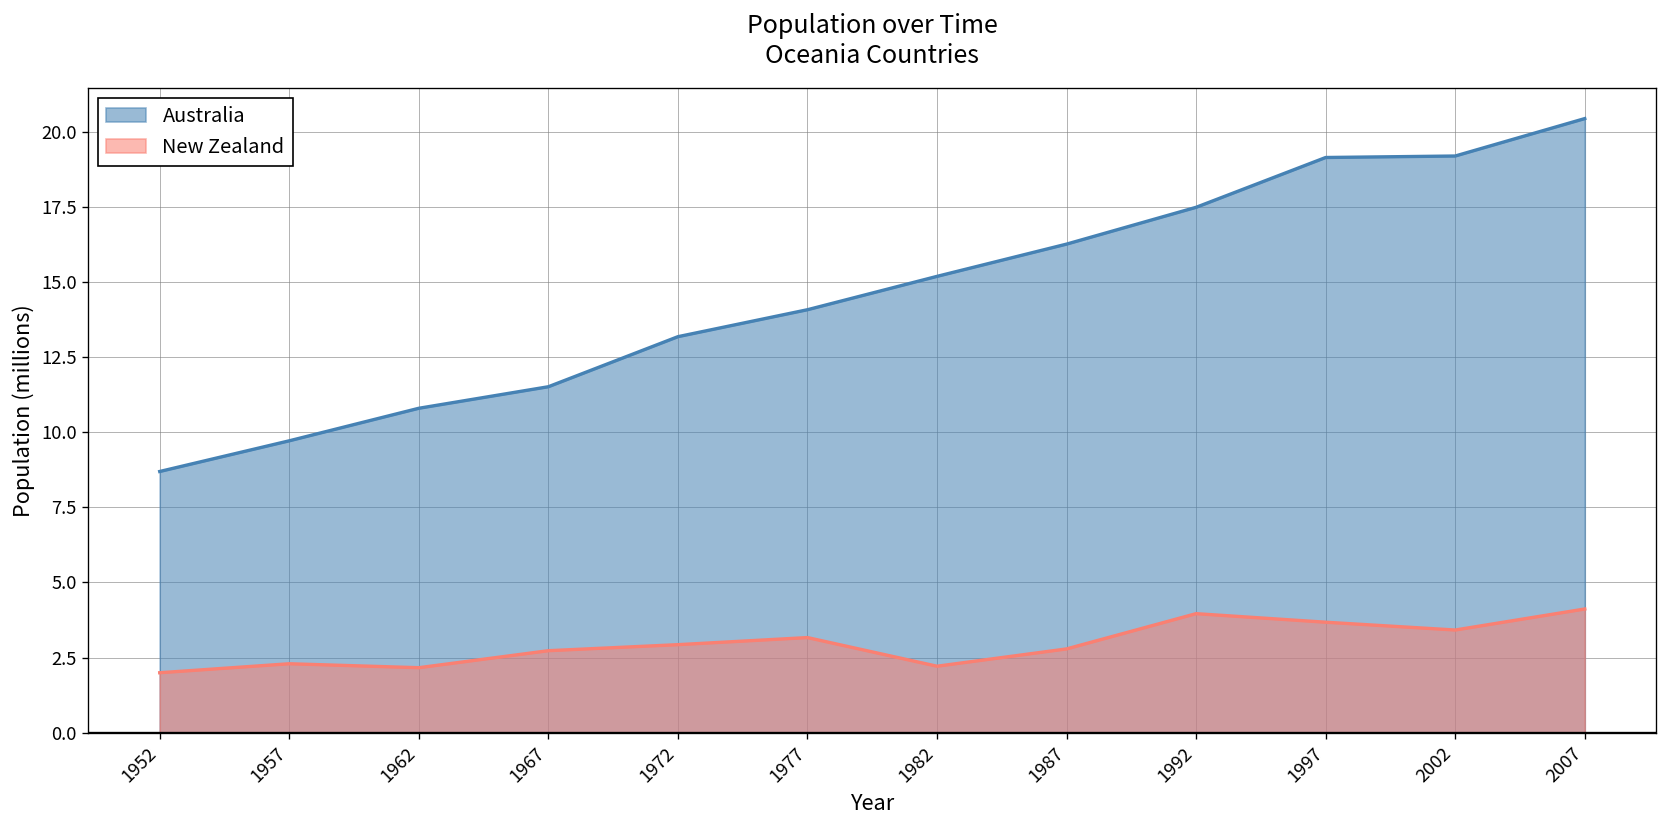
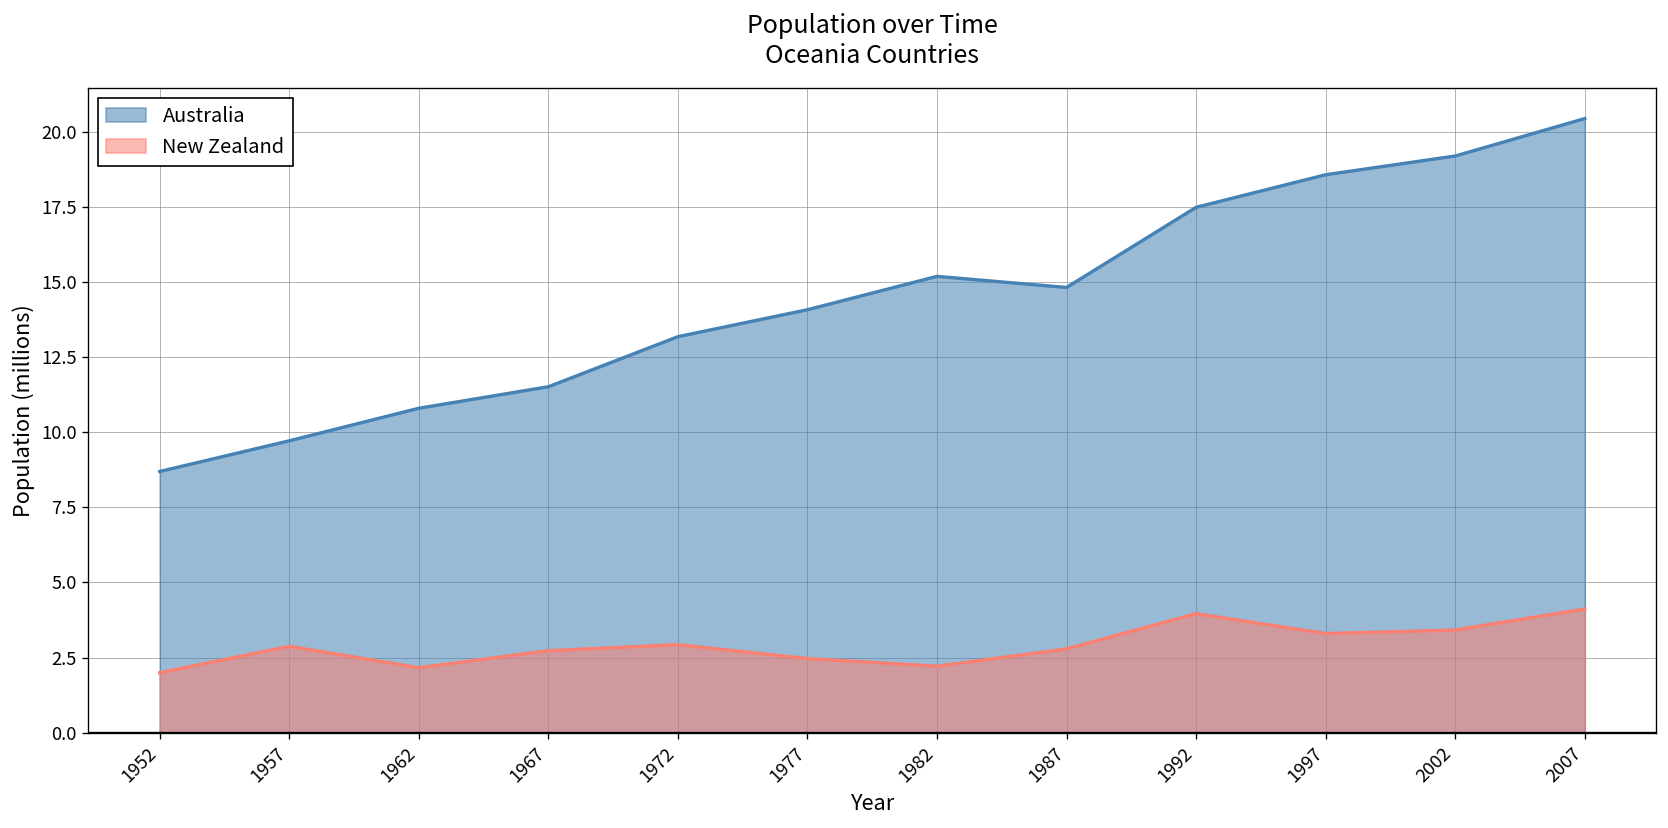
New Zealand, 1957: 2.3 -> 2.9
New Zealand, 1977: 3.2 -> 2.5
Australia, 1987: 16.3 -> 14.8
Australia, 1997: 19.1 -> 18.6
New Zealand, 1997: 3.7 -> 3.3
